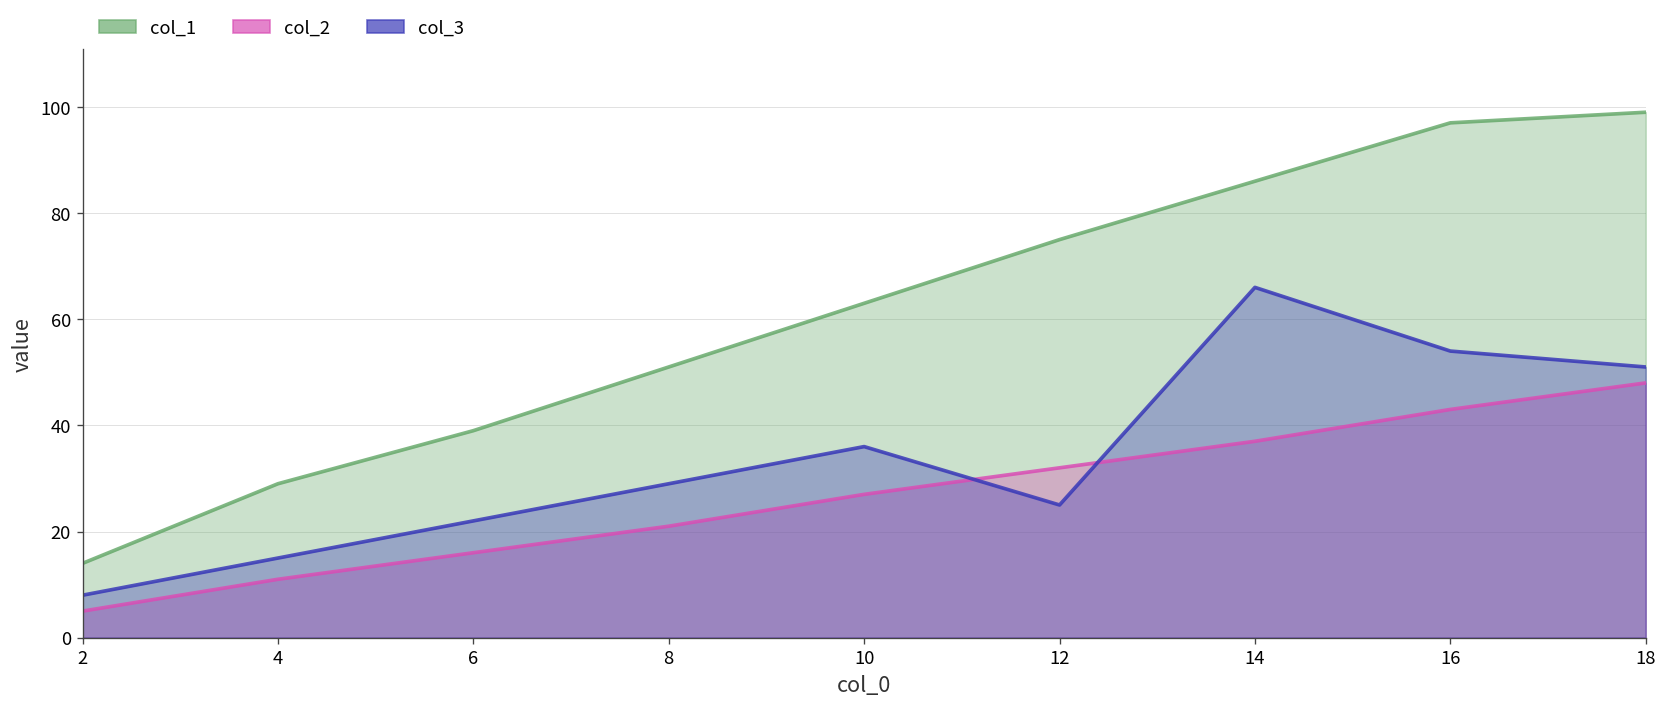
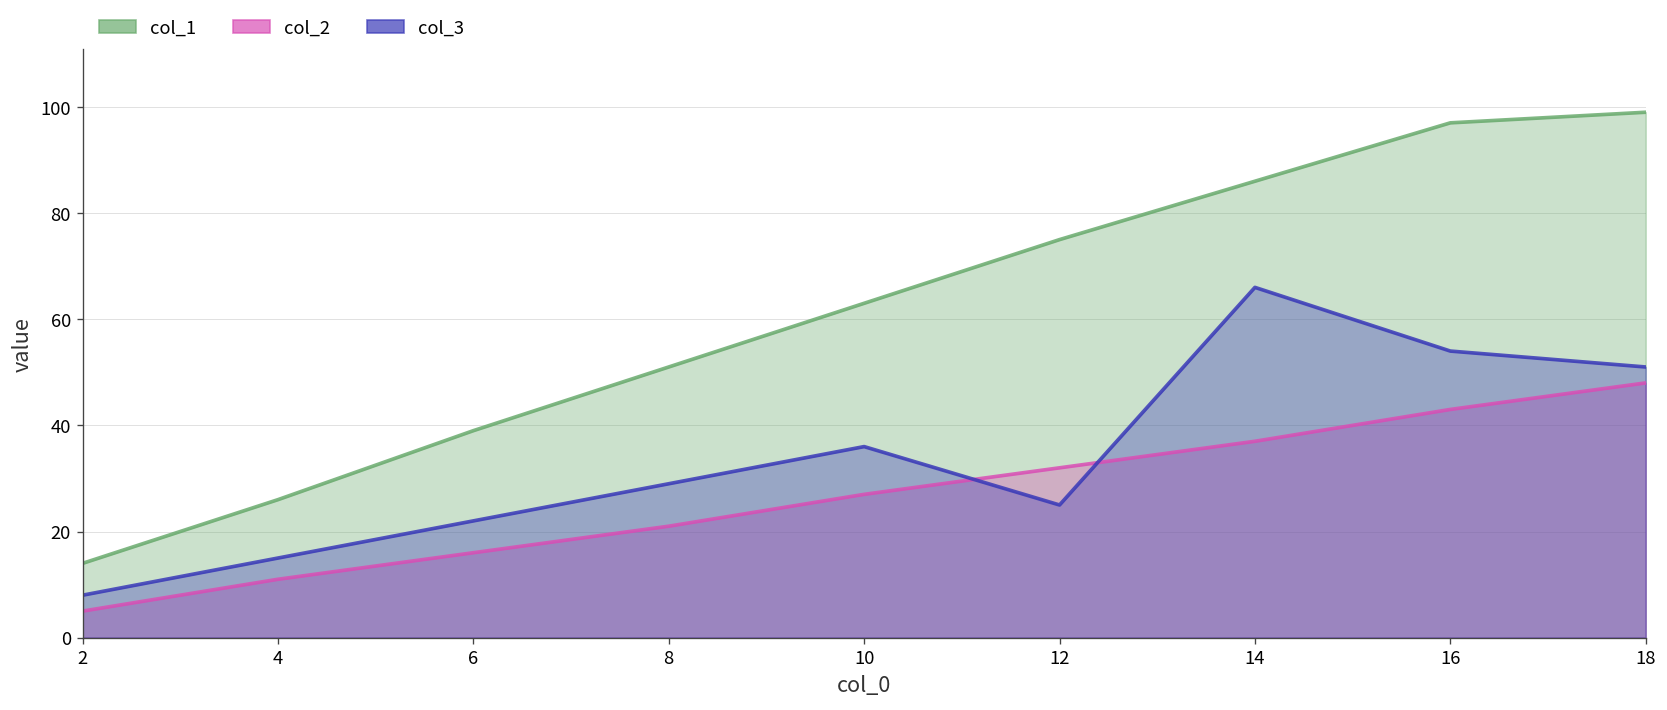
col_1, 4: 29 -> 26
